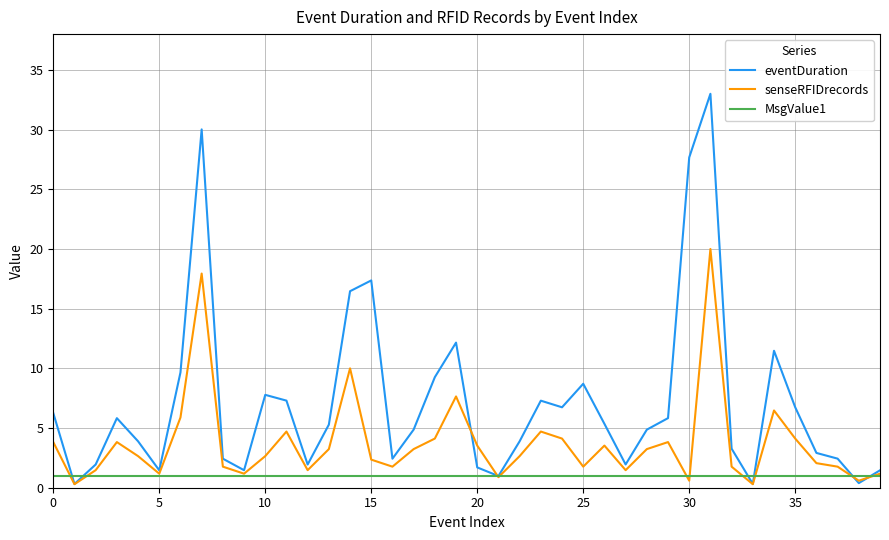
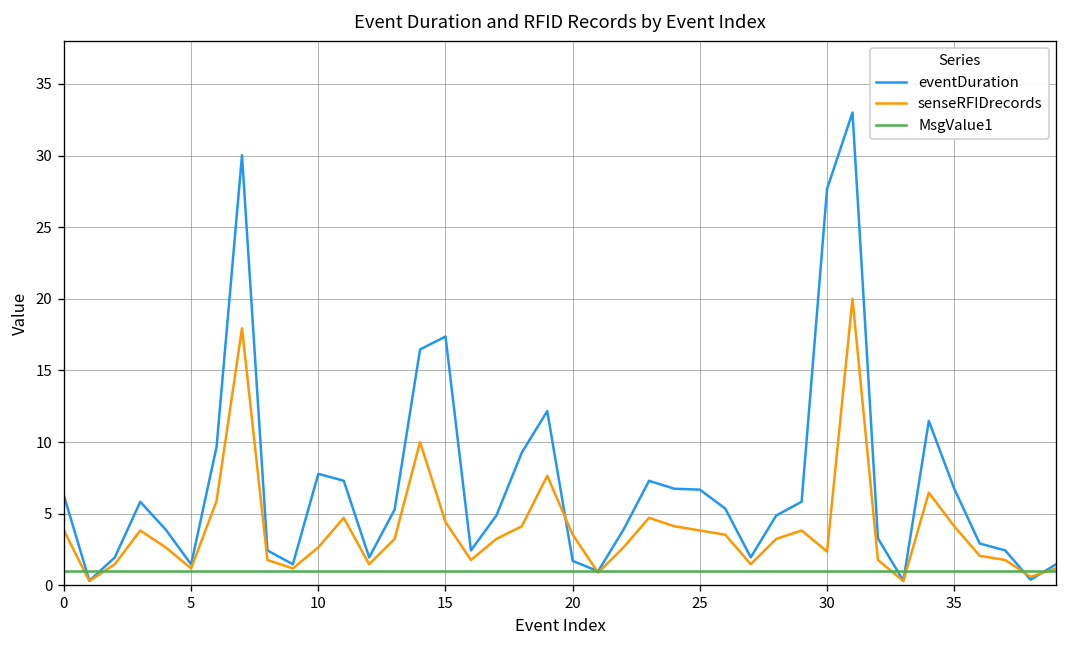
senseRFIDrecords, 15: 2.4 -> 4.4
eventDuration, 25: 8.7 -> 6.7
senseRFIDrecords, 25: 1.8 -> 3.8
senseRFIDrecords, 30: 0.6 -> 2.4
